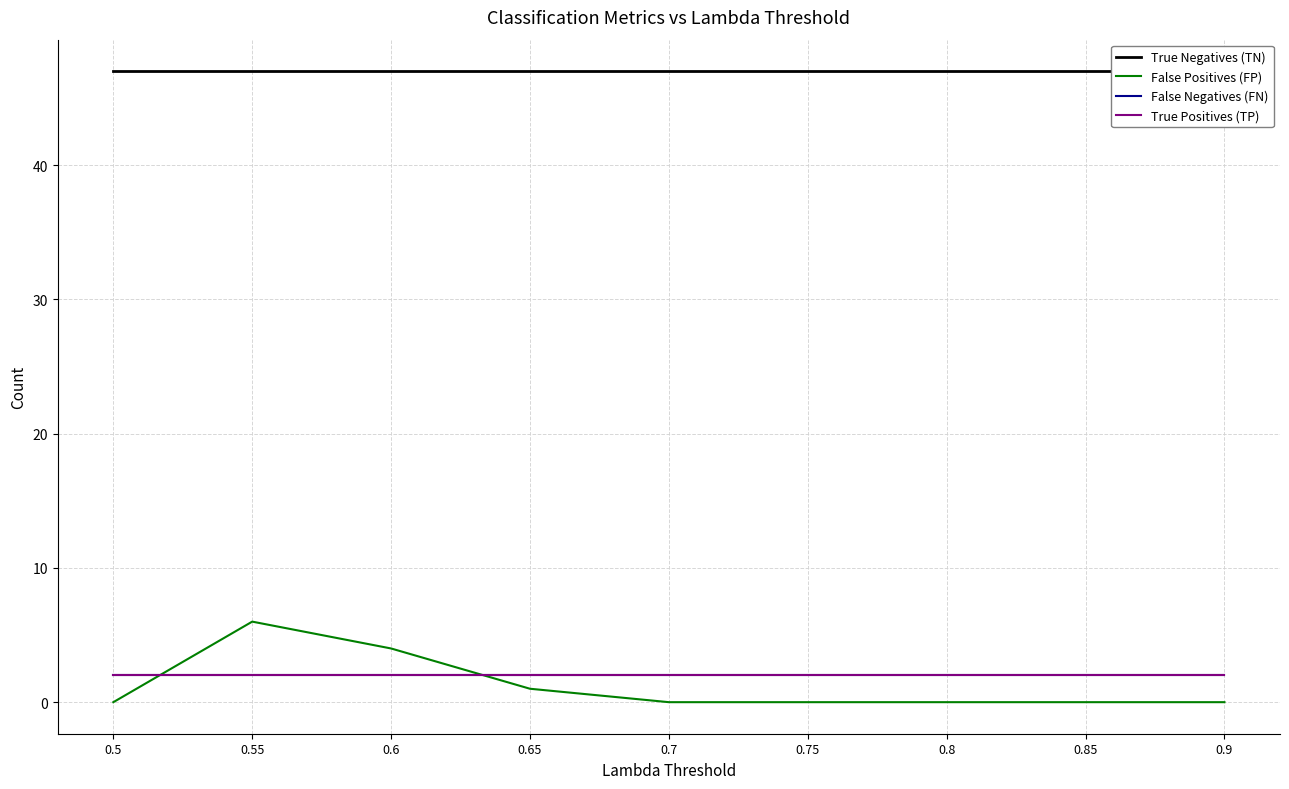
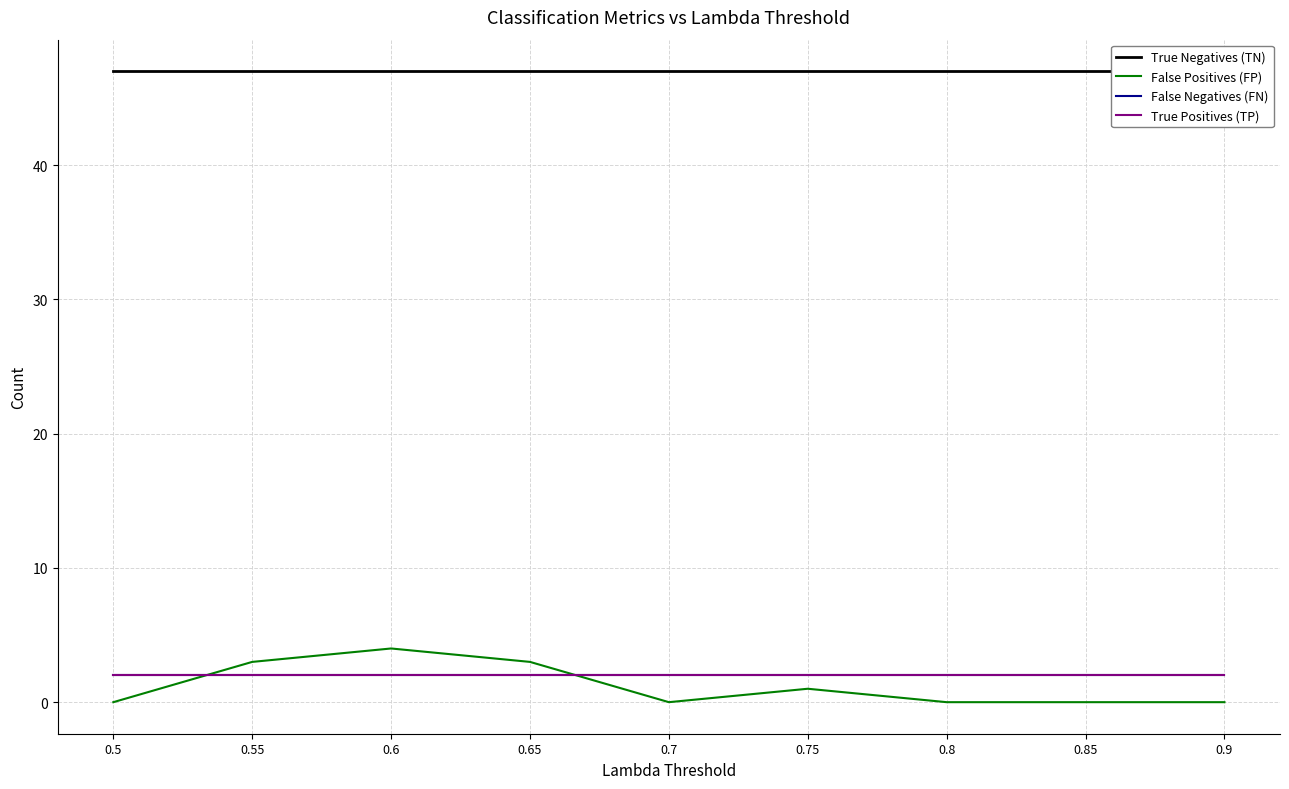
False Positives (FP), 0.55: 6 -> 3
False Positives (FP), 0.65: 1 -> 3
False Positives (FP), 0.75: 0 -> 1
